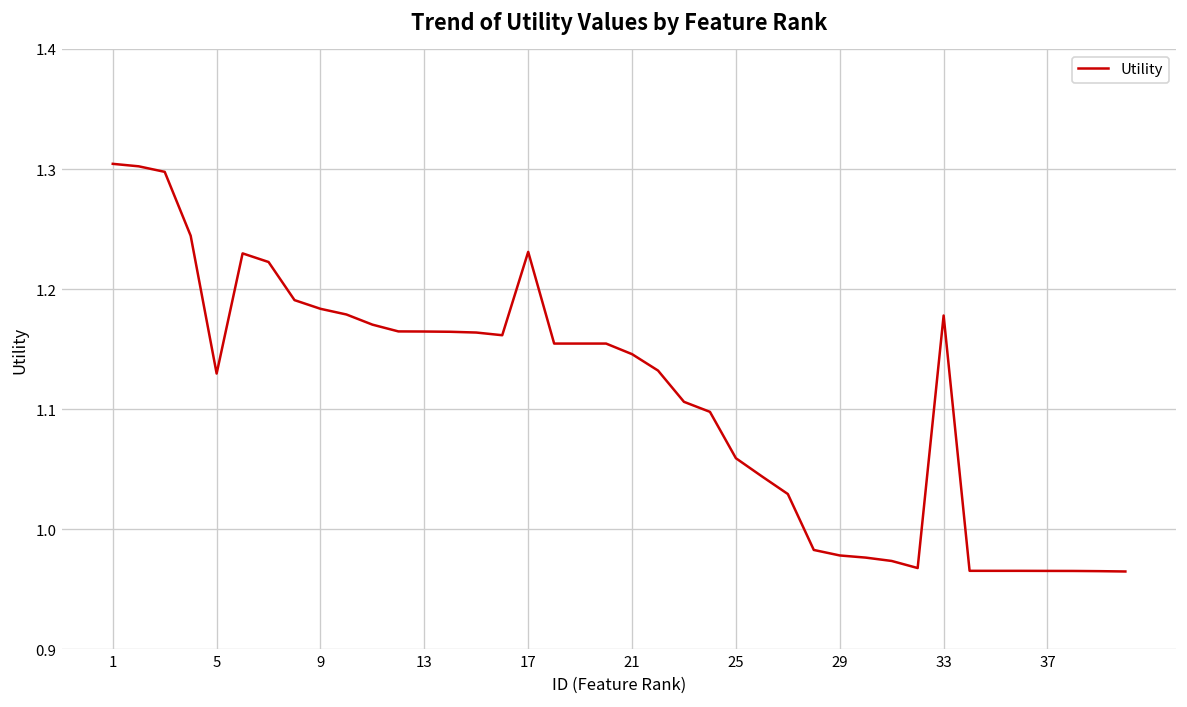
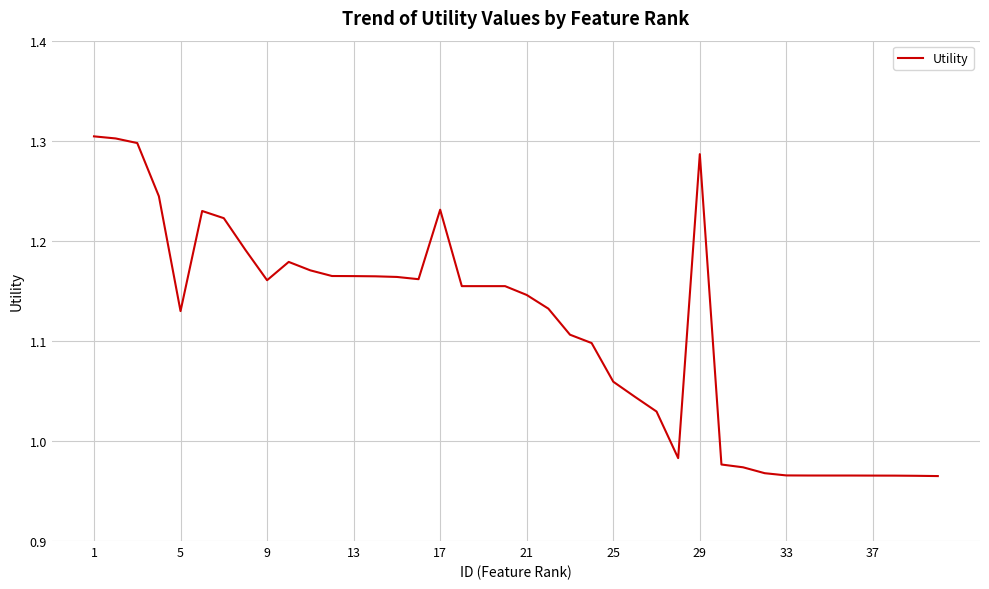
9: 1.184 -> 1.161
29: 0.978 -> 1.287
33: 1.178 -> 0.966
